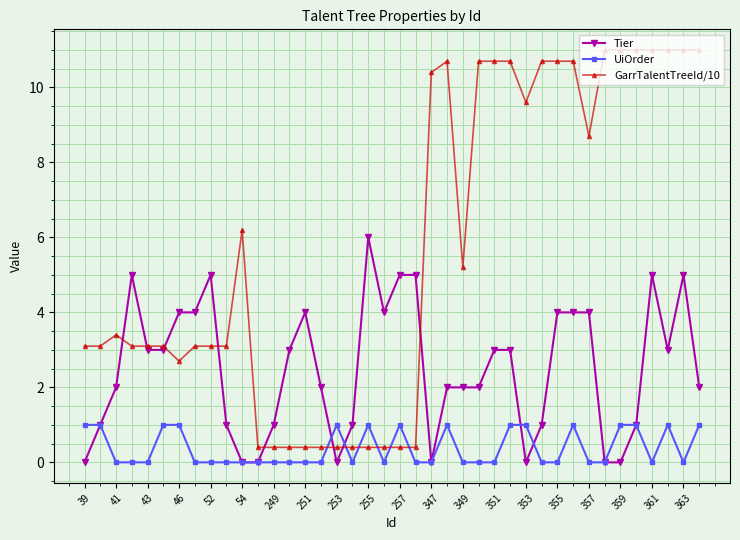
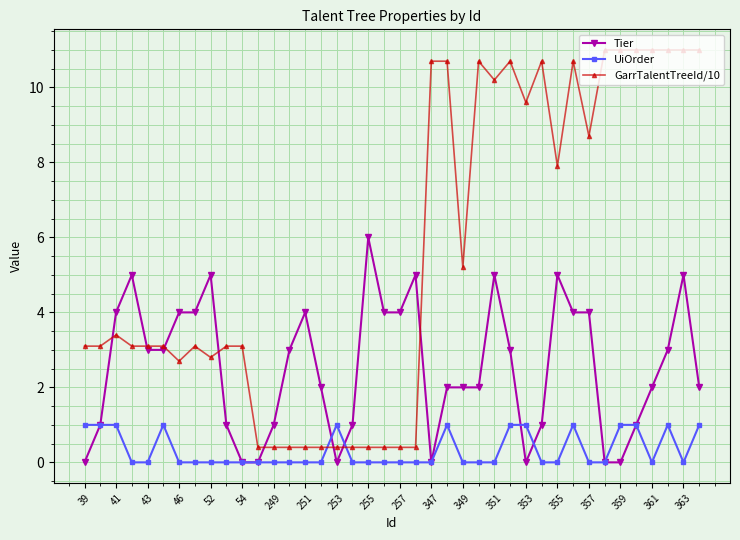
Tier, 41: 2 -> 4
UiOrder, 41: 0 -> 1
UiOrder, 46: 1 -> 0
GarrTalentTreeId/10, 52: 3.1 -> 2.8
GarrTalentTreeId/10, 54: 6.2 -> 3.1
UiOrder, 255: 1 -> 0
Tier, 257: 5 -> 4
UiOrder, 257: 1 -> 0
GarrTalentTreeId/10, 347: 10.4 -> 10.7
Tier, 351: 3 -> 5
GarrTalentTreeId/10, 351: 10.7 -> 10.2
Tier, 355: 4 -> 5
GarrTalentTreeId/10, 355: 10.7 -> 7.9
Tier, 361: 5 -> 2
